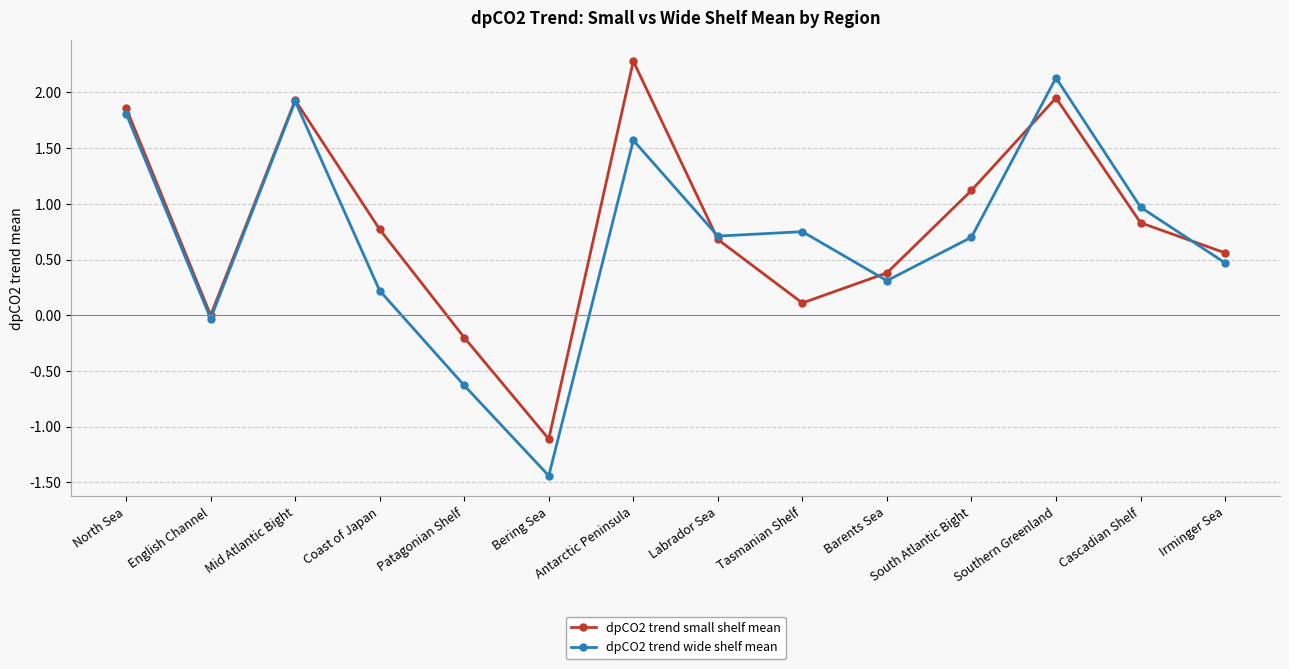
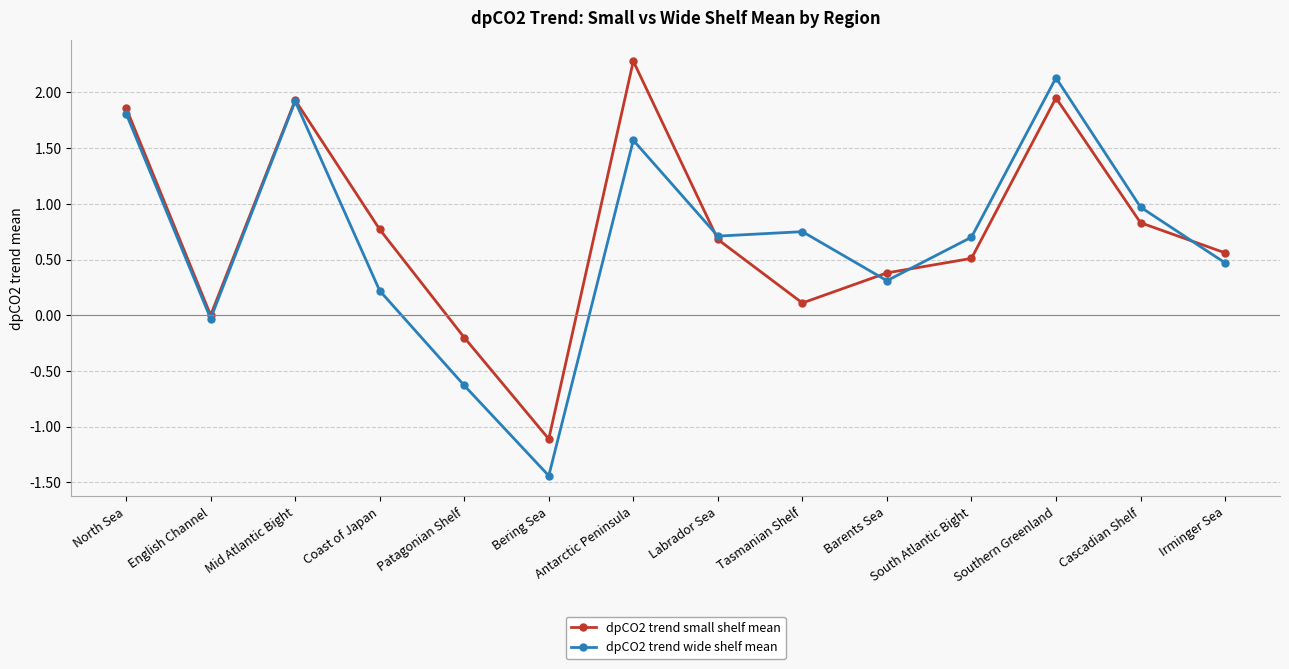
dpCO2 trend small shelf mean, South Atlantic Bight: 1.12 -> 0.51
